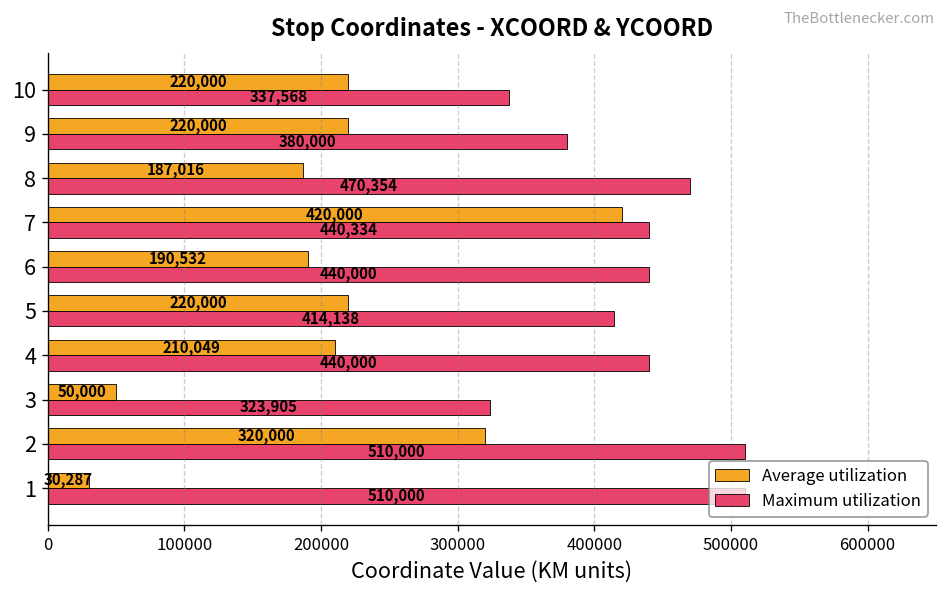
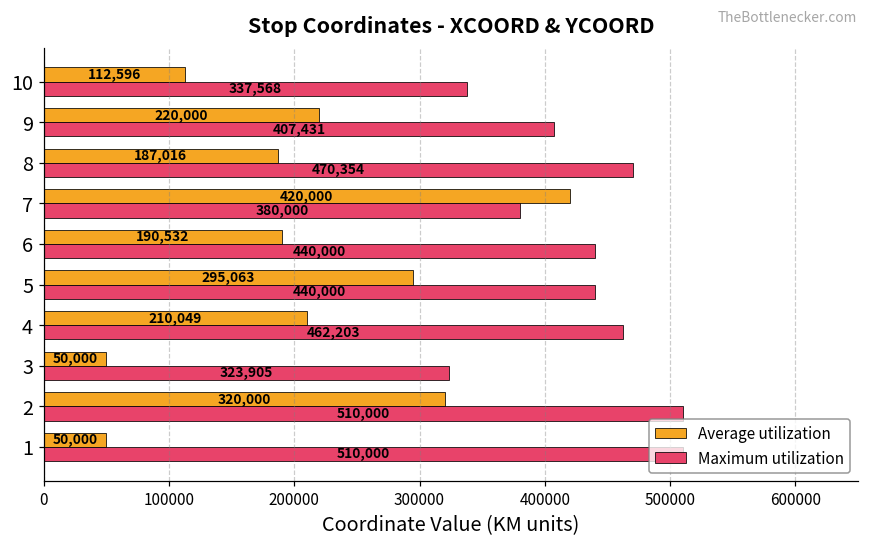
Average utilization, 10: 220,000 -> 112,596
Maximum utilization, 9: 380,000 -> 407,431
Maximum utilization, 7: 440,334 -> 380,000
Average utilization, 5: 220,000 -> 295,063
Maximum utilization, 5: 414,138 -> 440,000
Maximum utilization, 4: 440,000 -> 462,203
Average utilization, 1: 30,287 -> 50,000
